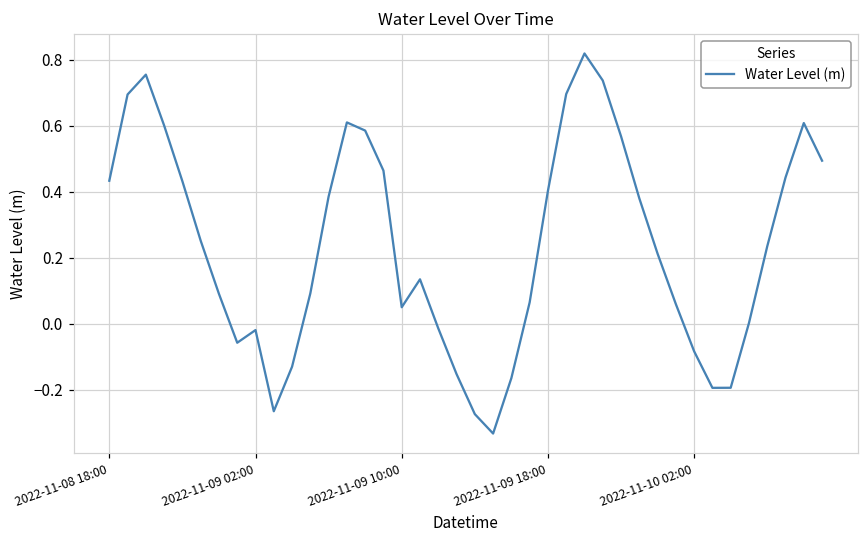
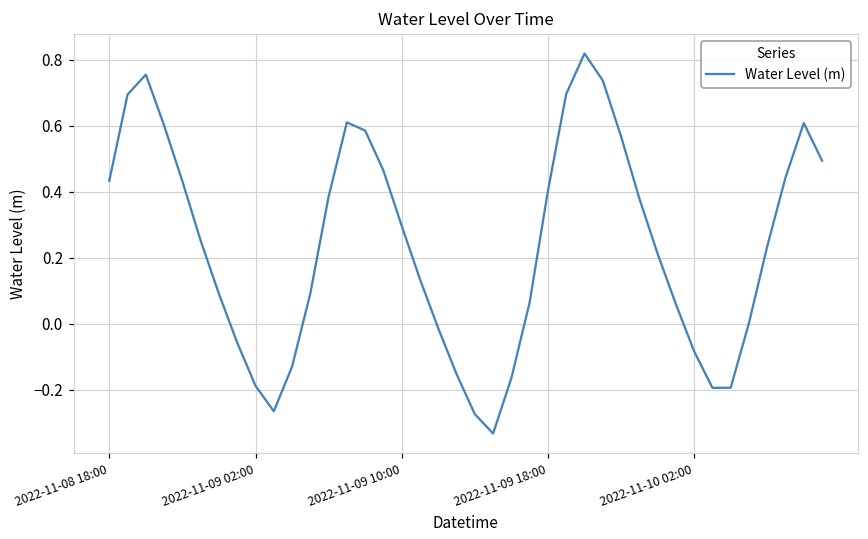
2022-11-09 02:00: -0.02 -> -0.19
2022-11-09 10:00: 0.05 -> 0.30
